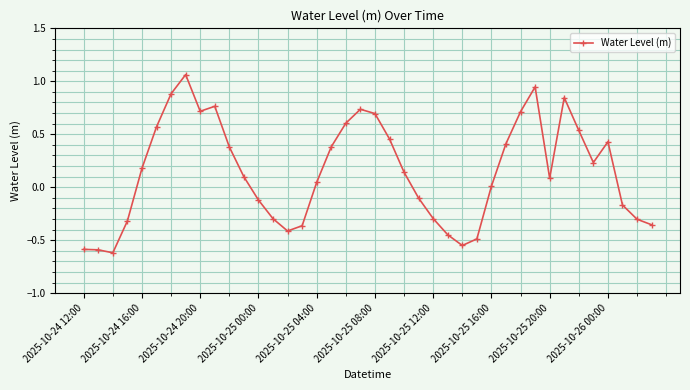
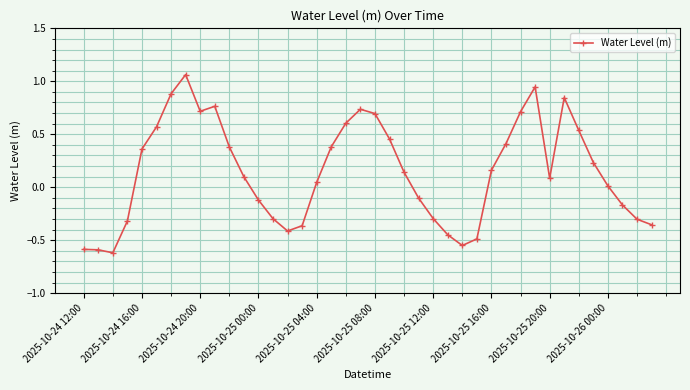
2025-10-24 16:00: 0.18 -> 0.36
2025-10-25 16:00: 0.01 -> 0.16
2025-10-26 00:00: 0.43 -> 0.01
